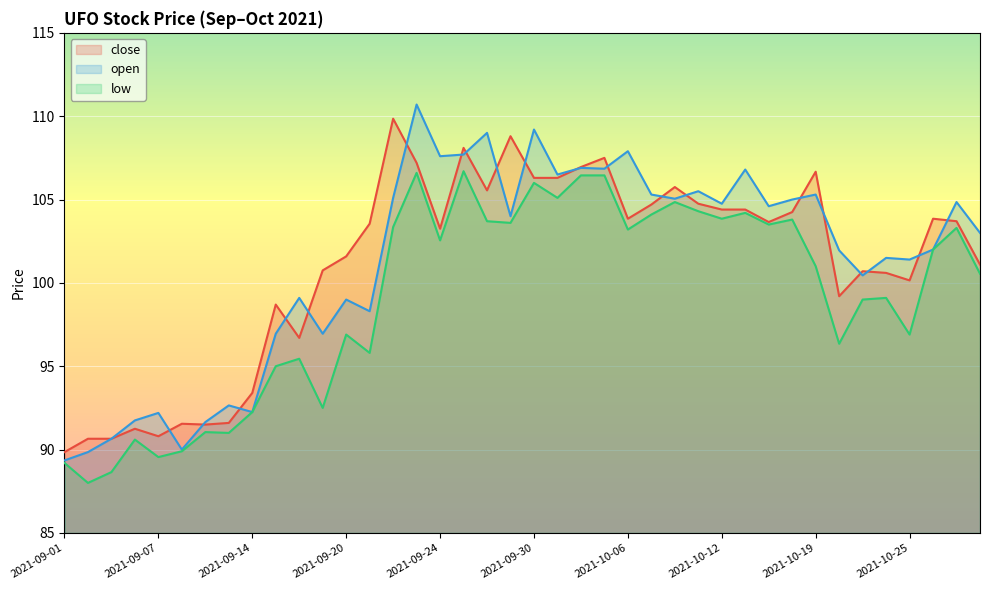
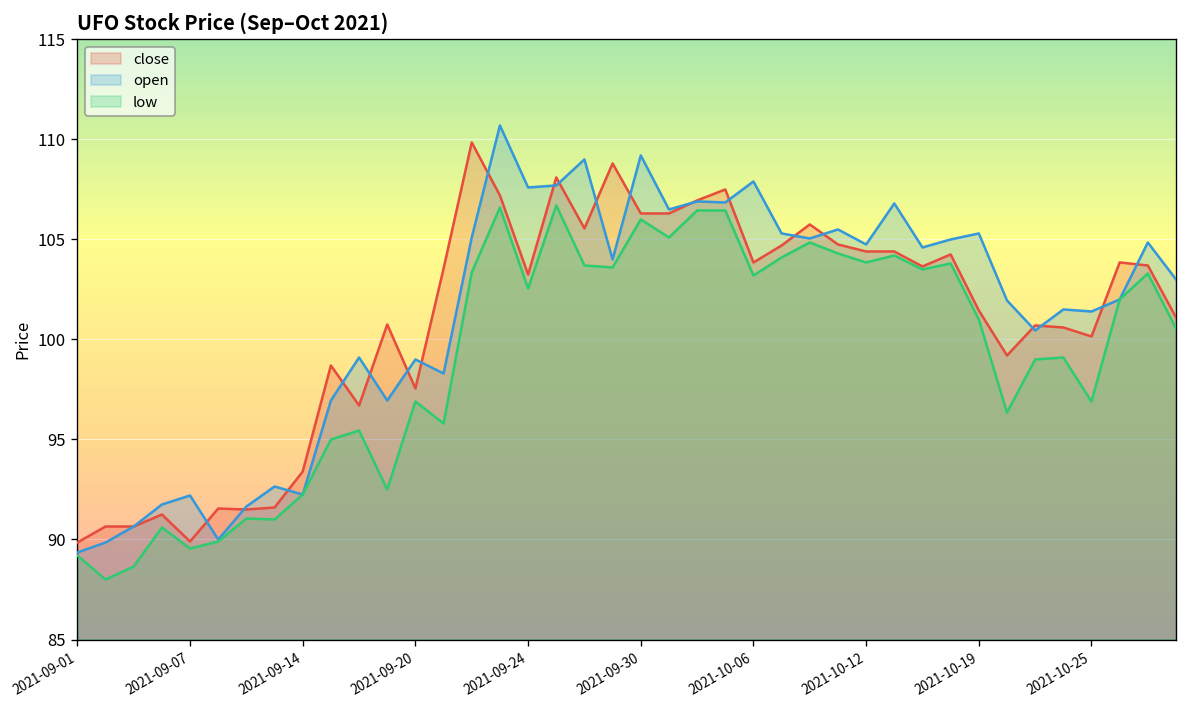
close, 2021-09-07: 90.8 -> 89.9
close, 2021-09-20: 101.6 -> 97.6
close, 2021-10-19: 106.7 -> 101.5
